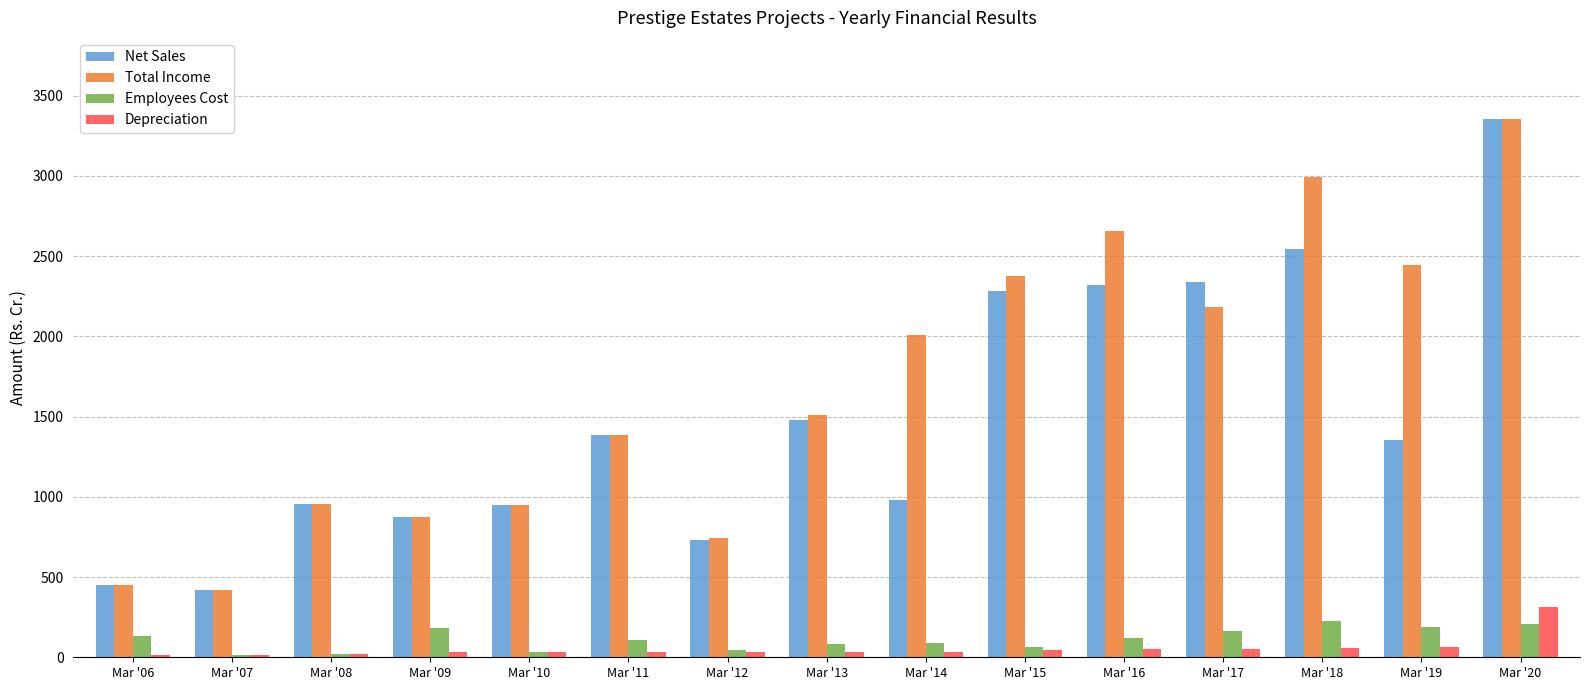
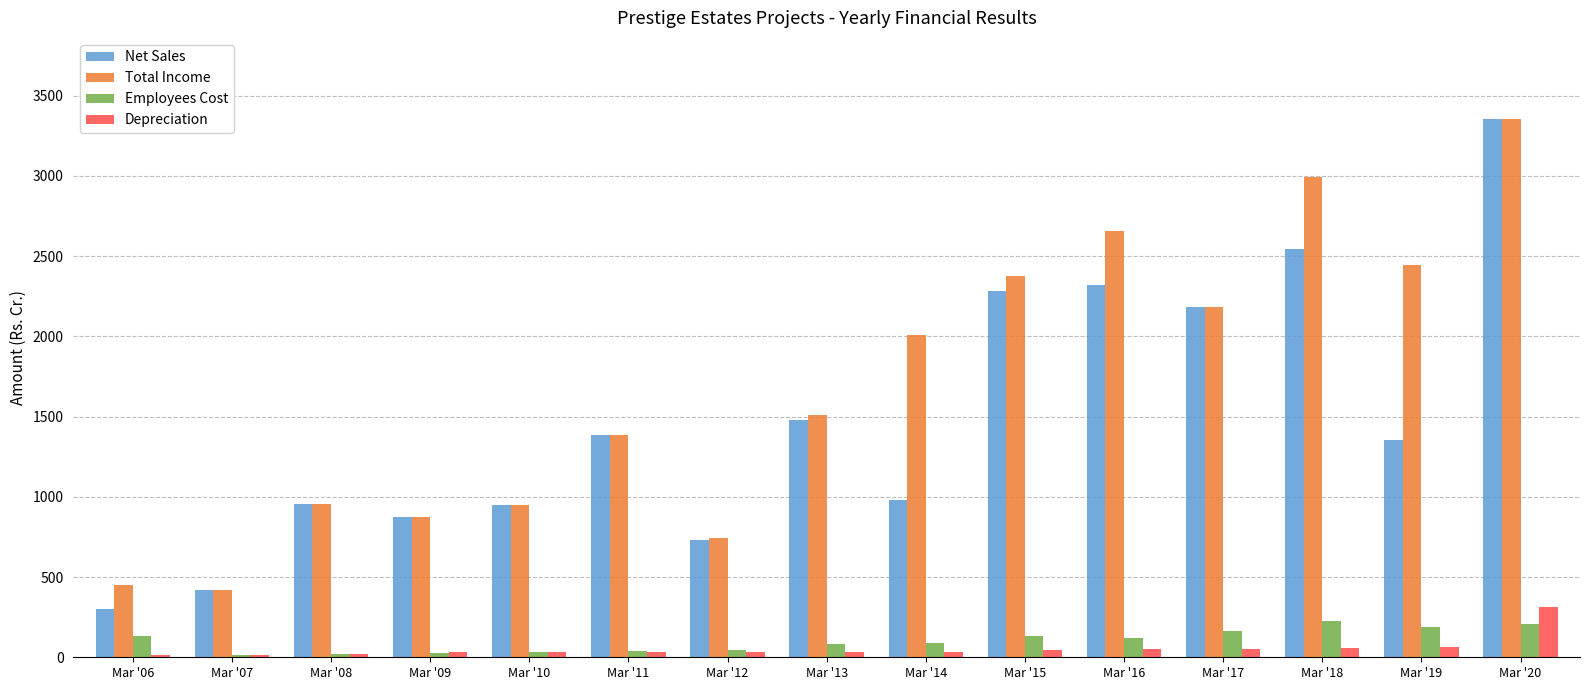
Net Sales, Mar '06: 450 -> 300
Employees Cost, Mar '09: 190 -> 30
Employees Cost, Mar '11: 100 -> 40
Employees Cost, Mar '15: 70 -> 130
Net Sales, Mar '17: 2340 -> 2180
